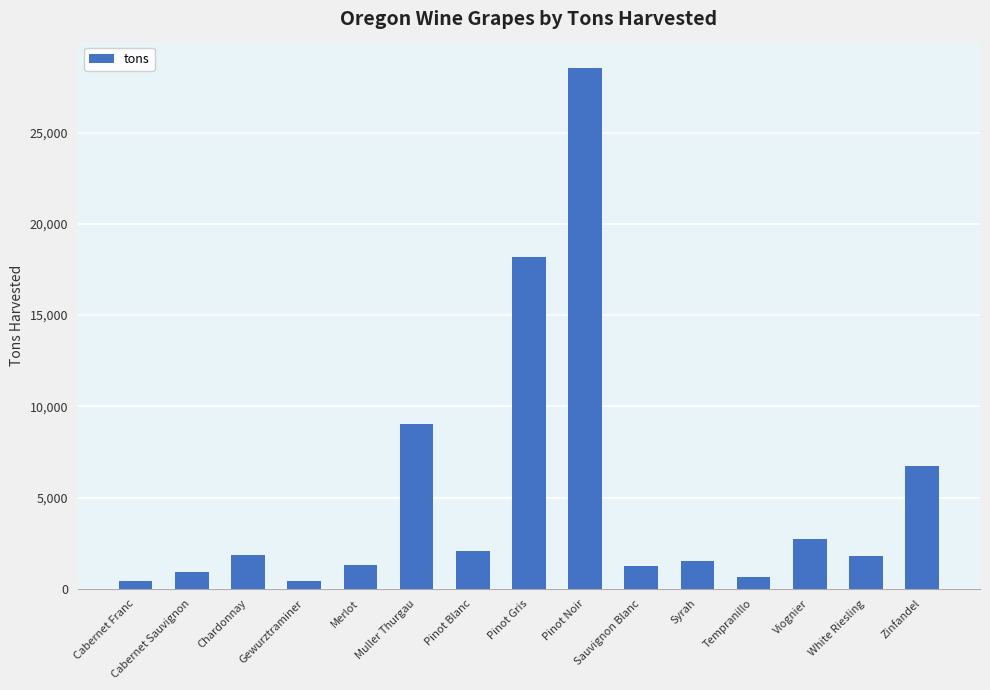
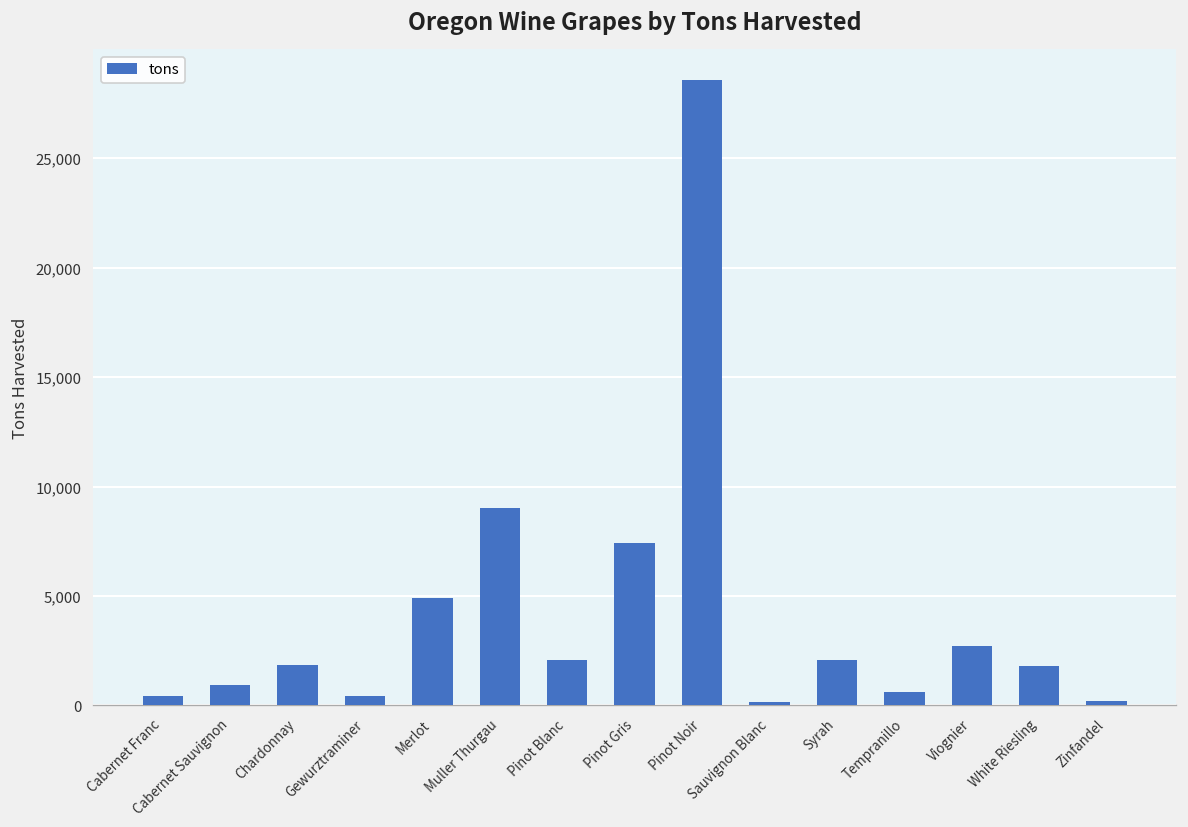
Merlot: 1,300 -> 4,900
Pinot Gris: 18,200 -> 7,400
Sauvignon Blanc: 1,300 -> 200
Syrah: 1,500 -> 2,100
Zinfandel: 6,700 -> 200
